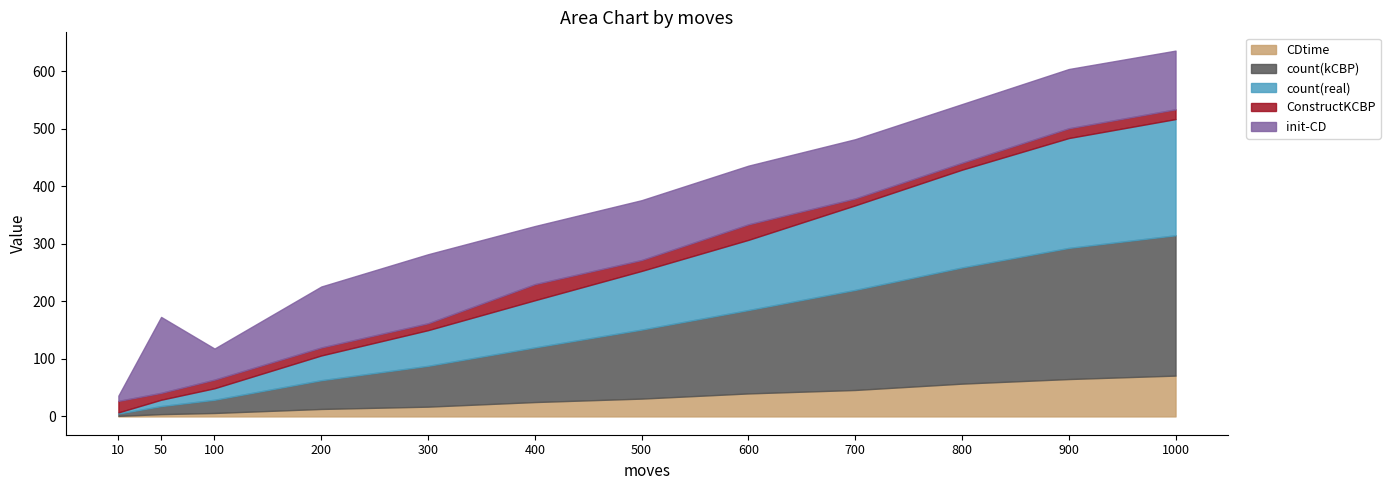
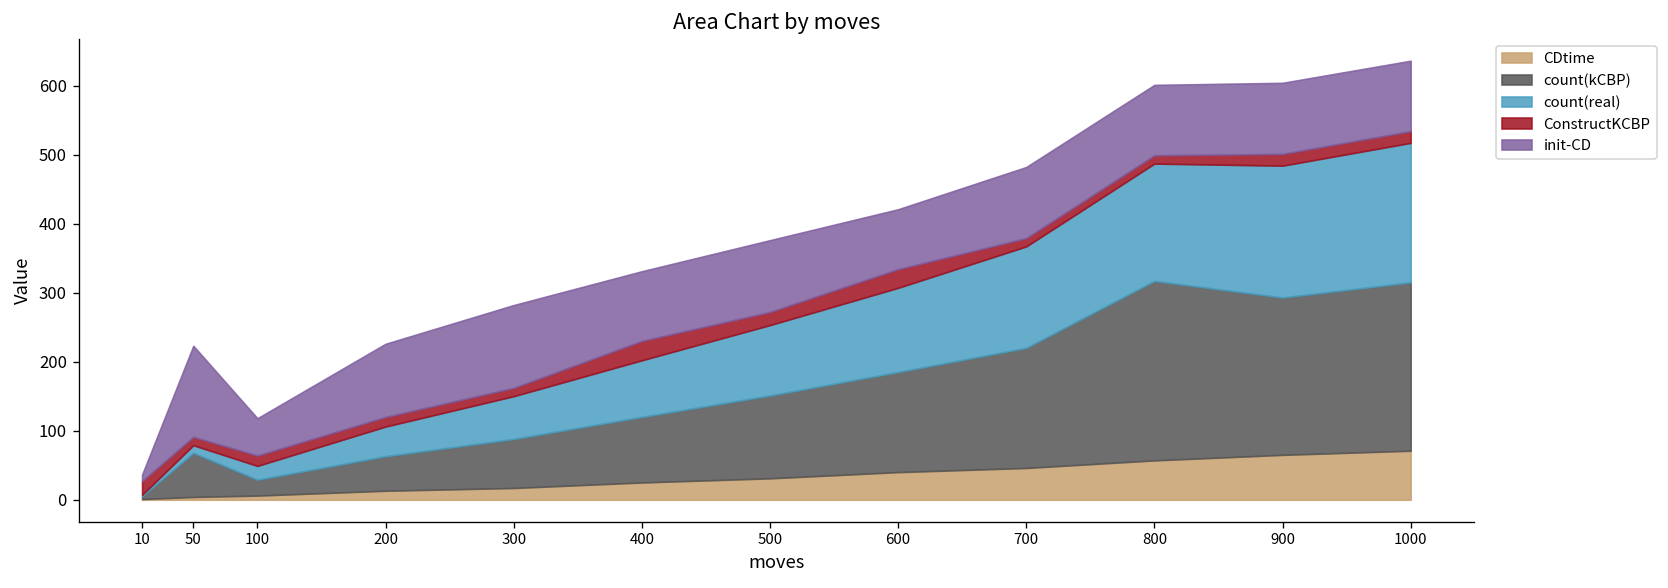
count(kCBP), 50: 10 -> 60
init-CD, 600: 100 -> 90
count(kCBP), 800: 200 -> 260
